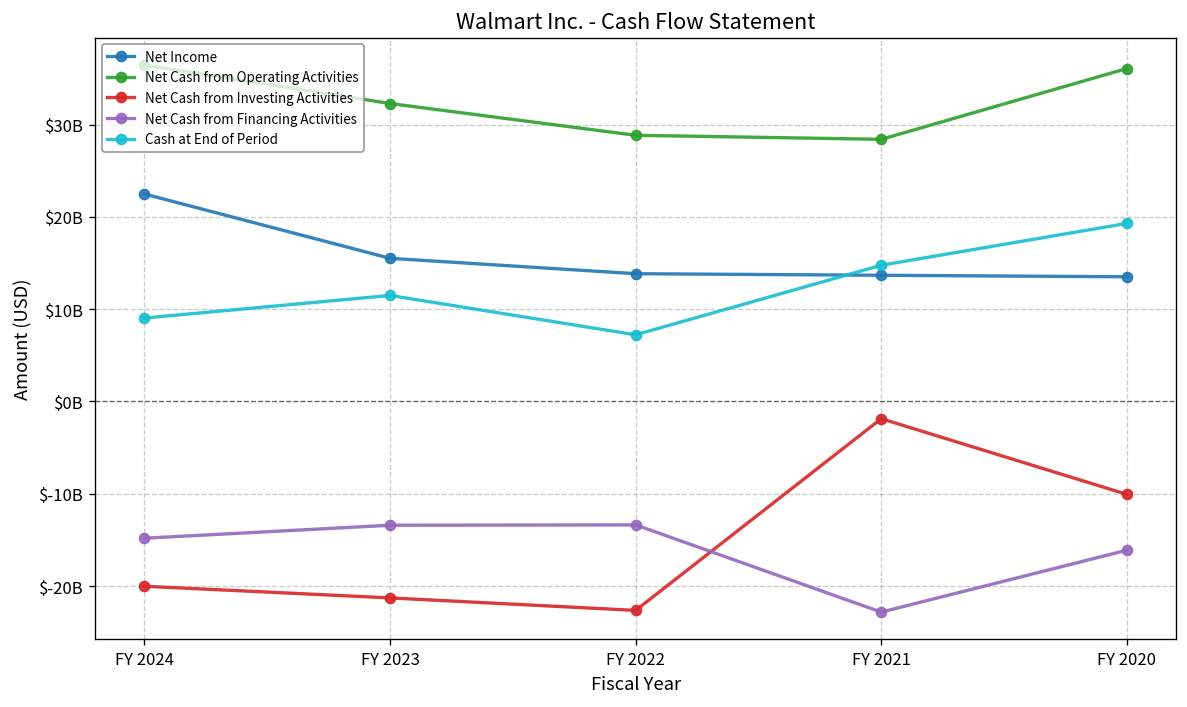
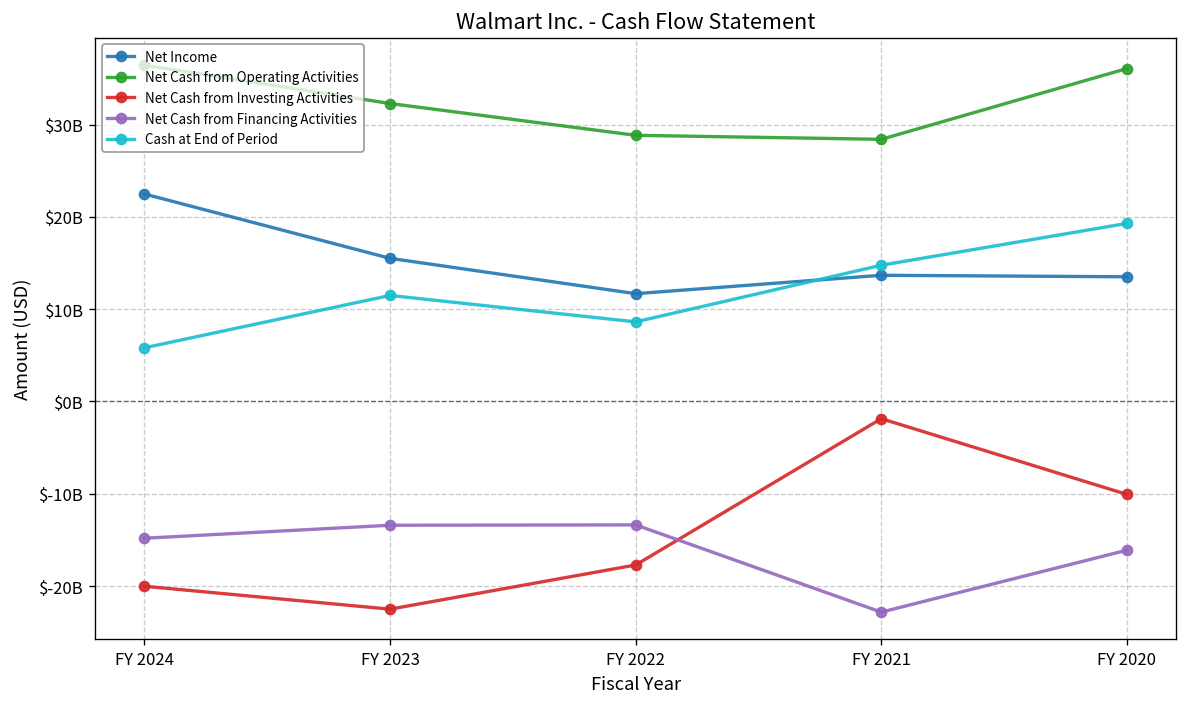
Cash at End of Period, FY 2024: $9000000000 -> $6000000000
Net Cash from Investing Activities, FY 2023: $-21000000000 -> $-23000000000
Net Income, FY 2022: $14000000000 -> $12000000000
Net Cash from Investing Activities, FY 2022: $-23000000000 -> $-18000000000
Cash at End of Period, FY 2022: $7000000000 -> $9000000000
